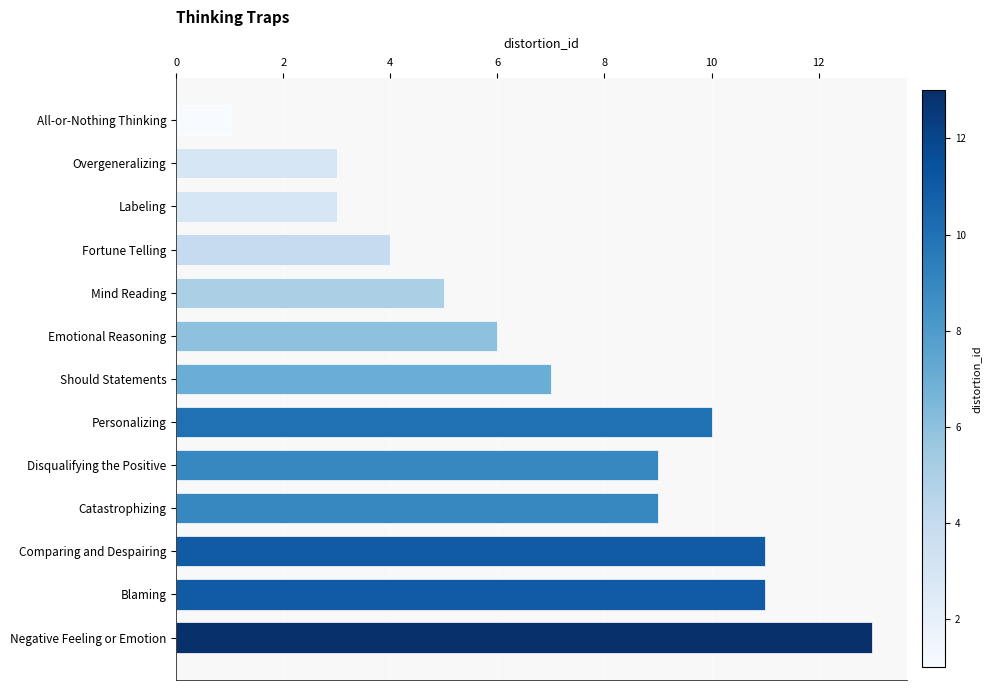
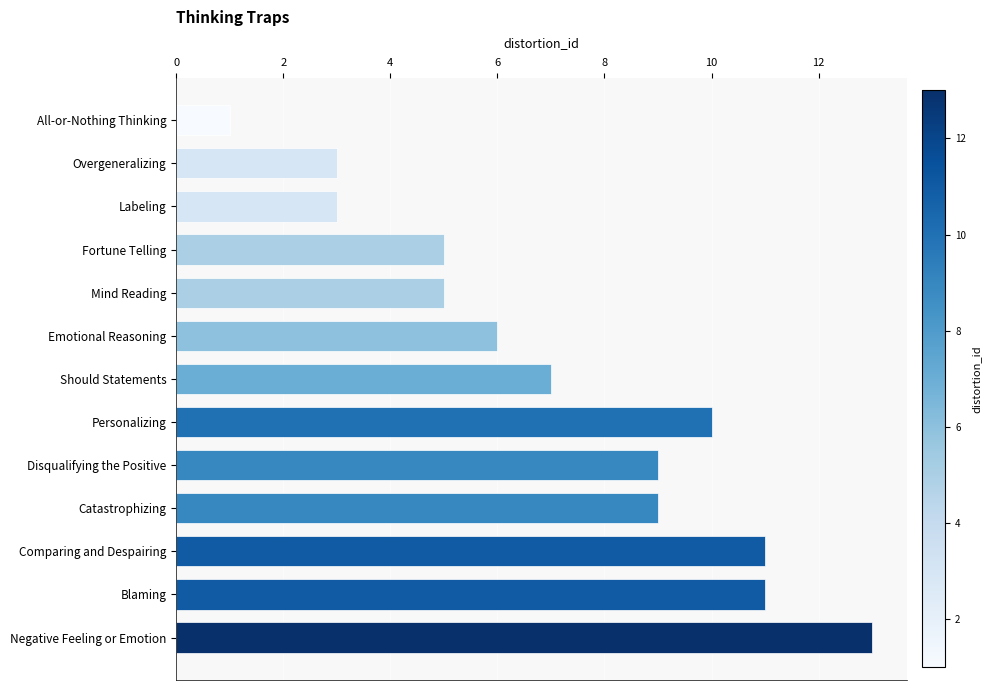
Fortune Telling: 4 -> 5
